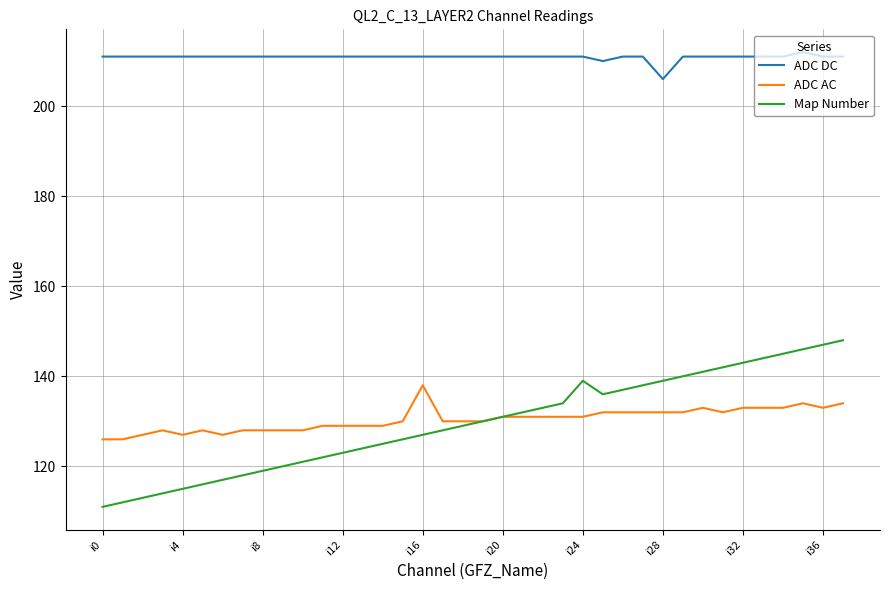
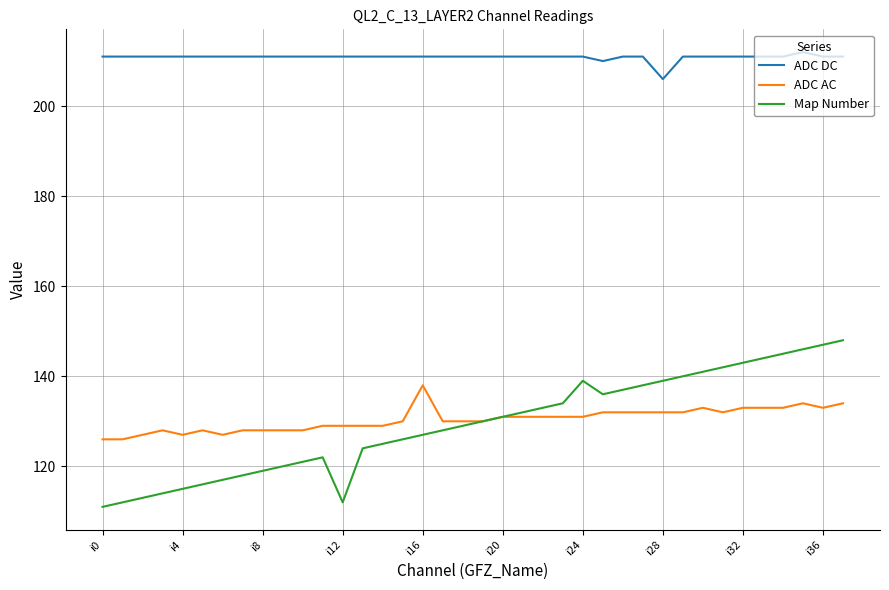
Map Number, i12: 123 -> 112
